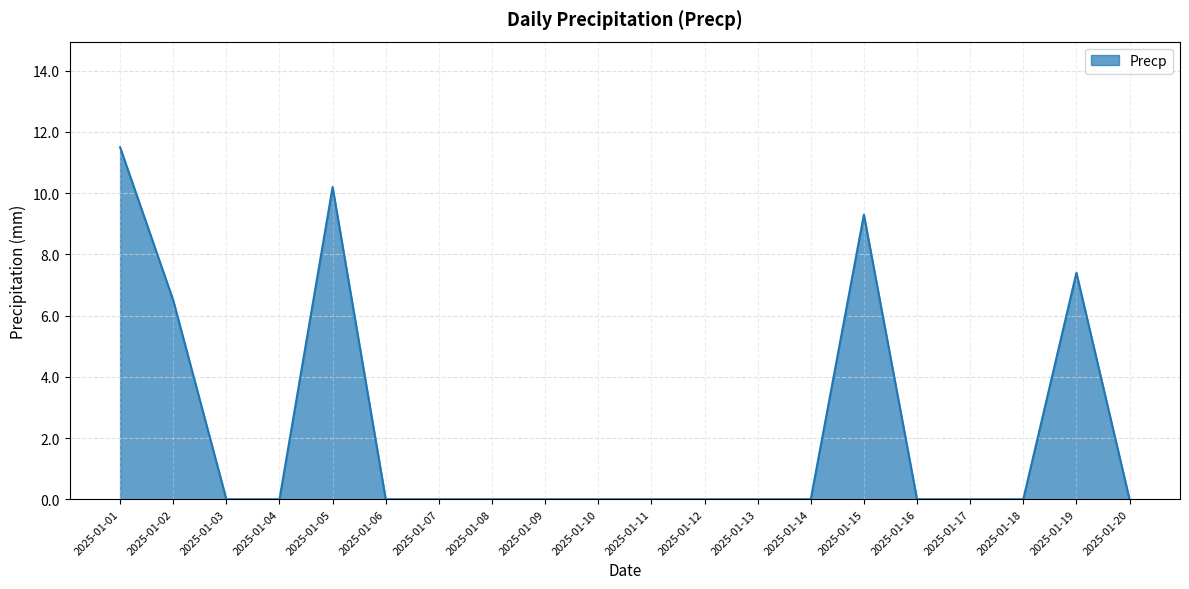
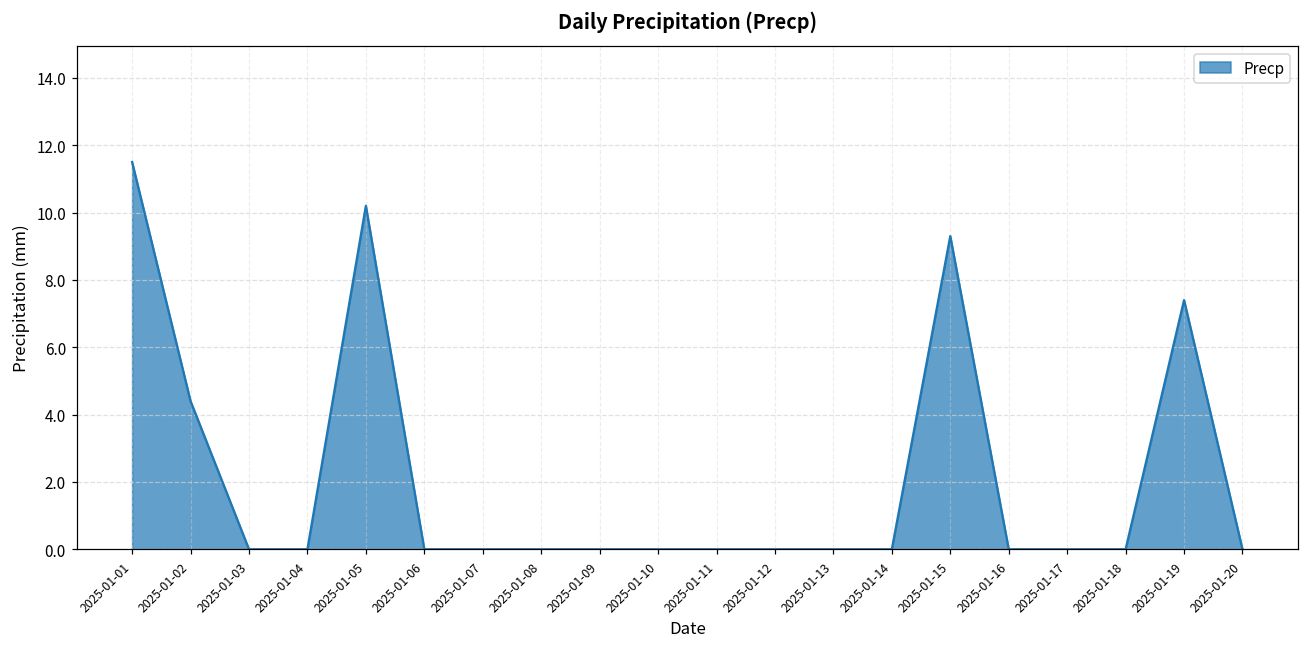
2025-01-02: 6.5 -> 4.4
